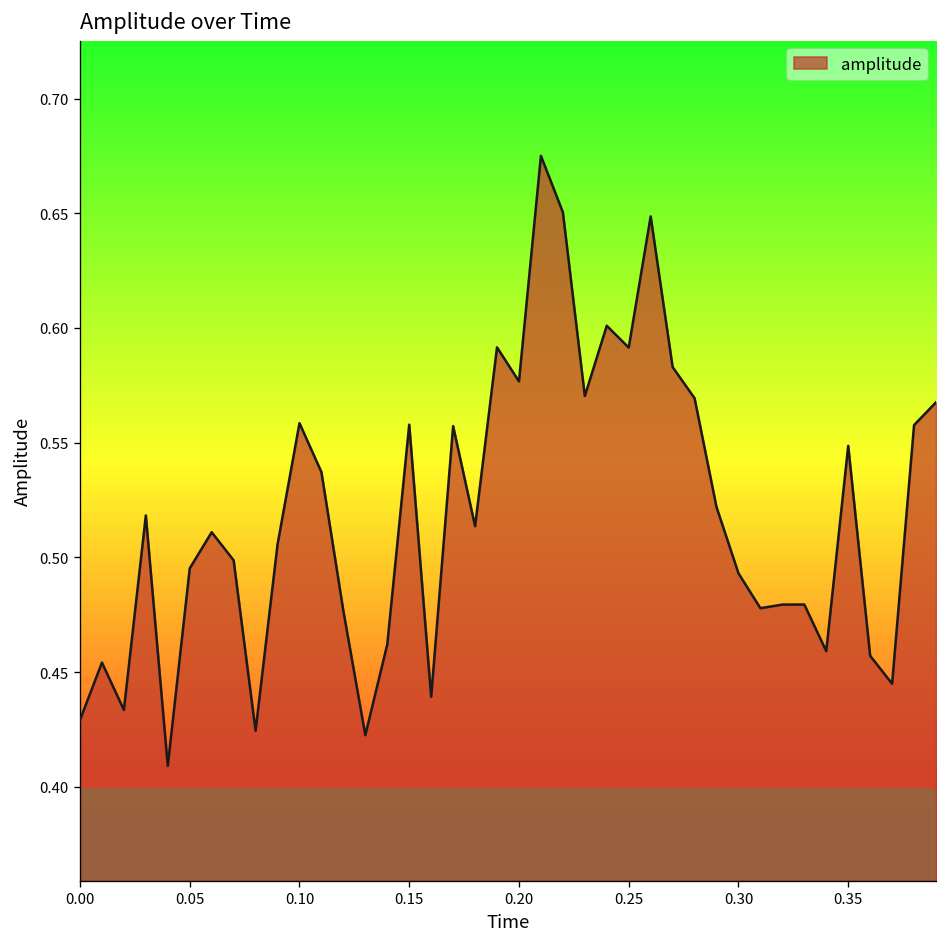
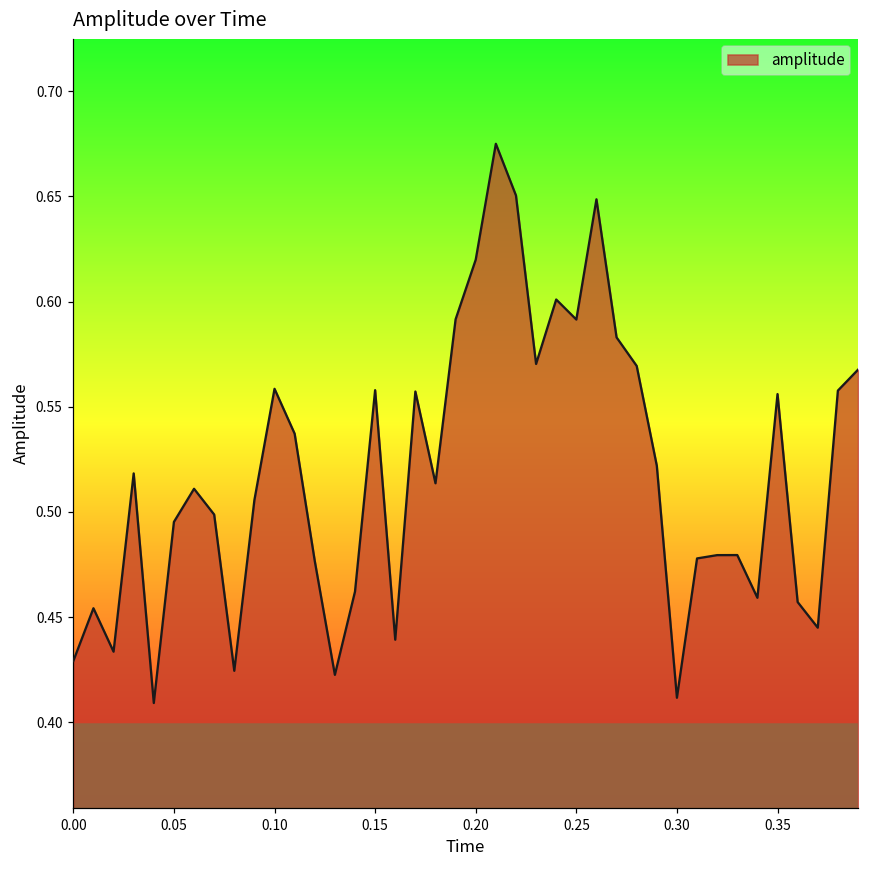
0.20: 0.577 -> 0.620
0.30: 0.493 -> 0.412
0.35: 0.549 -> 0.556
